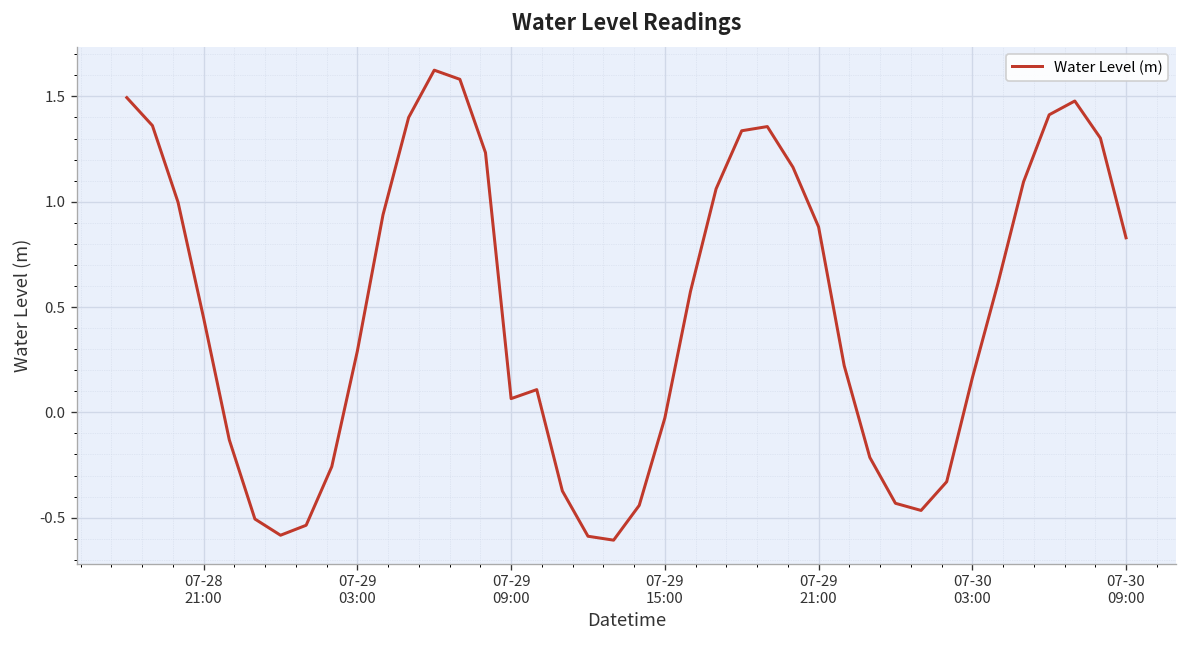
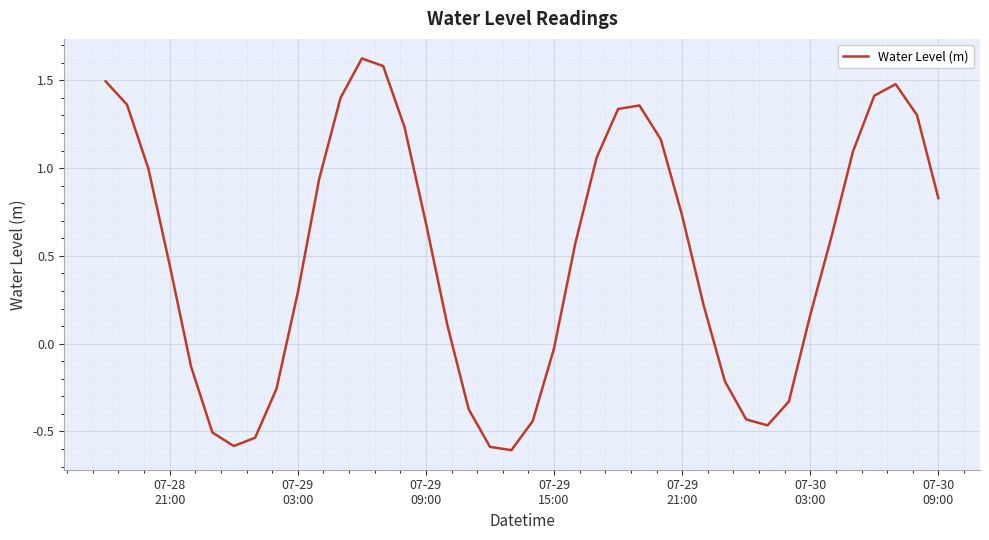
07-29 09:00: 0.07 -> 0.69
07-29 21:00: 0.88 -> 0.73
